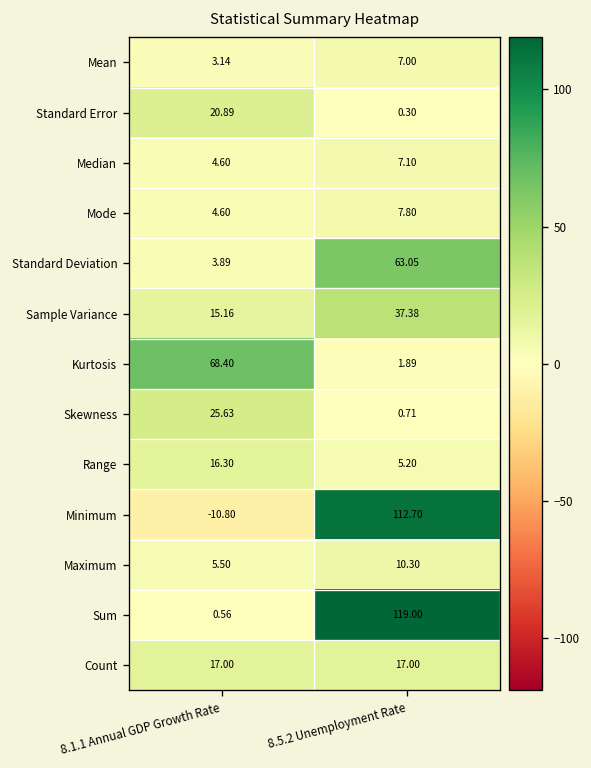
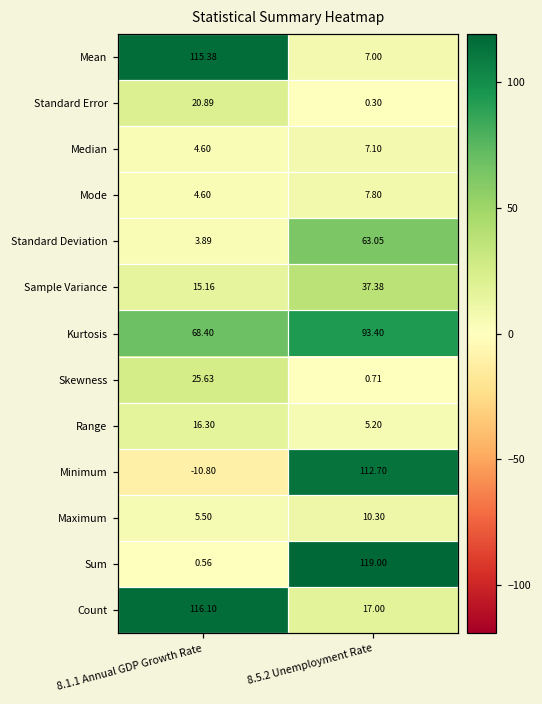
Mean, 8.1.1 Annual GDP Growth Rate: 3.14 -> 115.38
Kurtosis, 8.5.2 Unemployment Rate: 1.89 -> 93.40
Count, 8.1.1 Annual GDP Growth Rate: 17.00 -> 116.10
